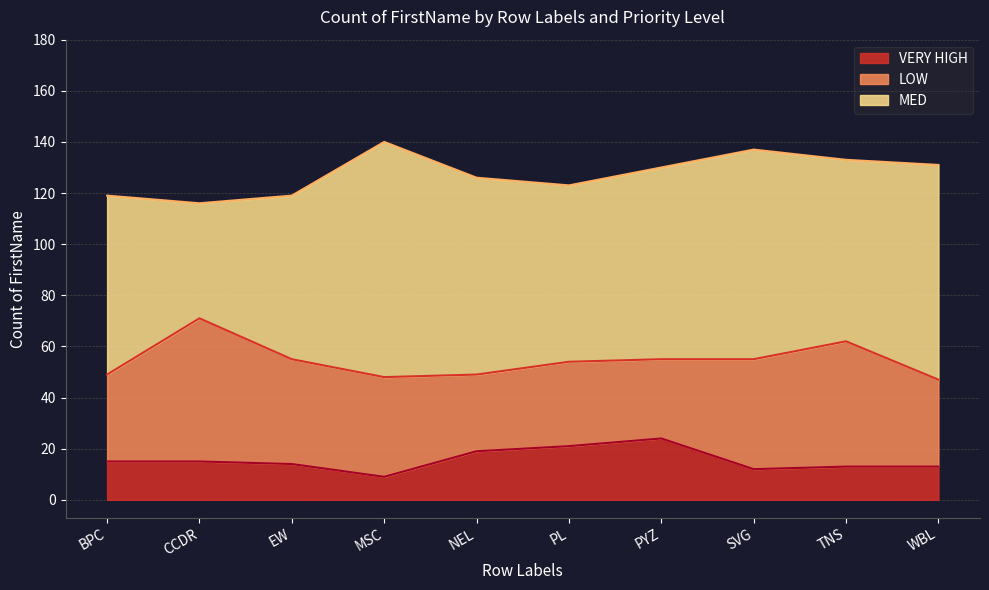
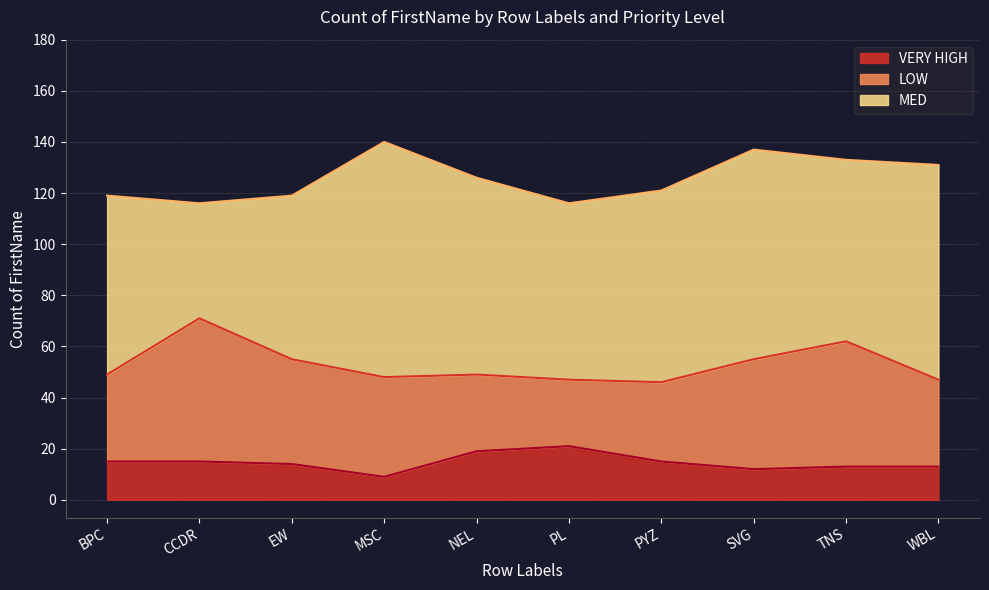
LOW, PL: 33 -> 26
VERY HIGH, PYZ: 24 -> 15
